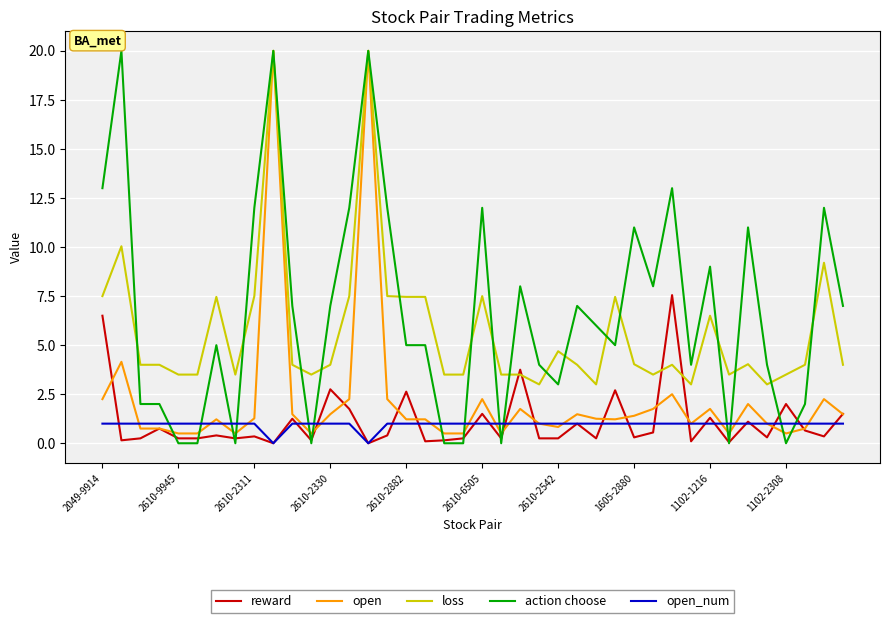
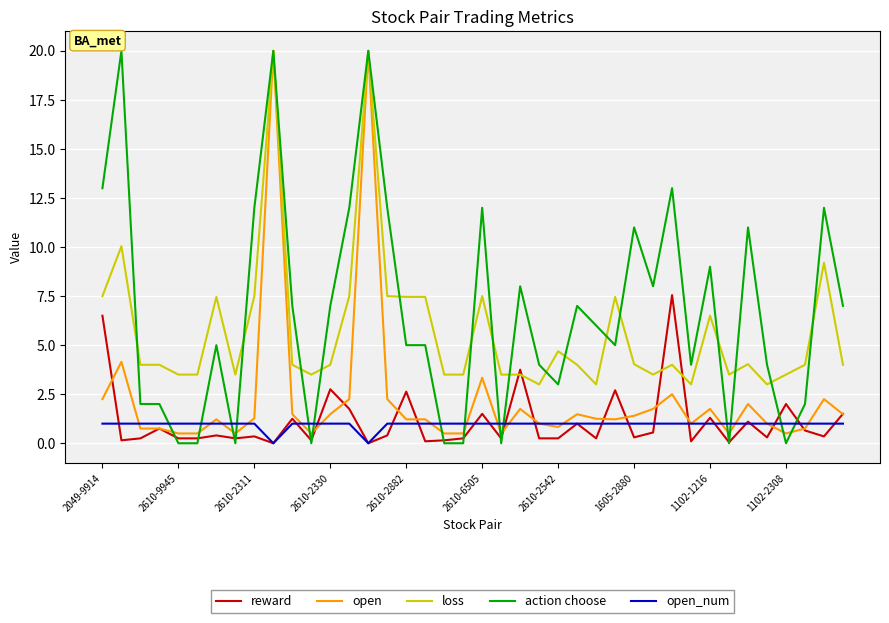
open, 2610-6505: 2.3 -> 3.3
